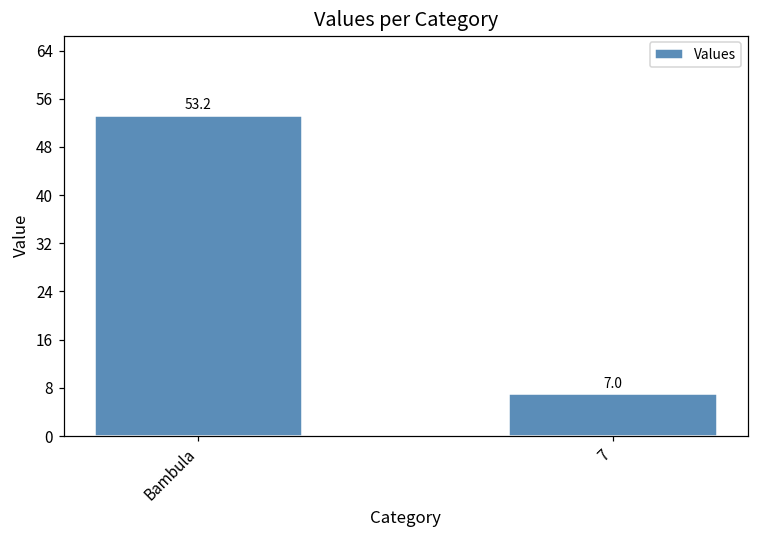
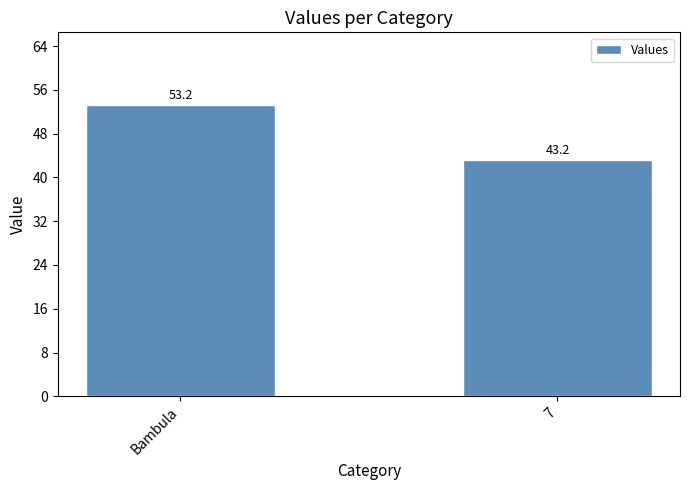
7: 7.0 -> 43.2
